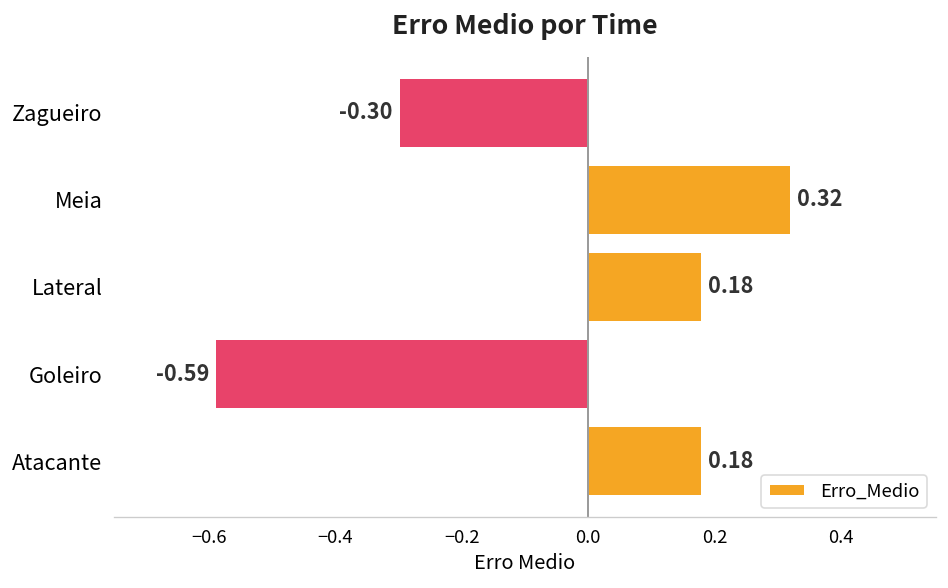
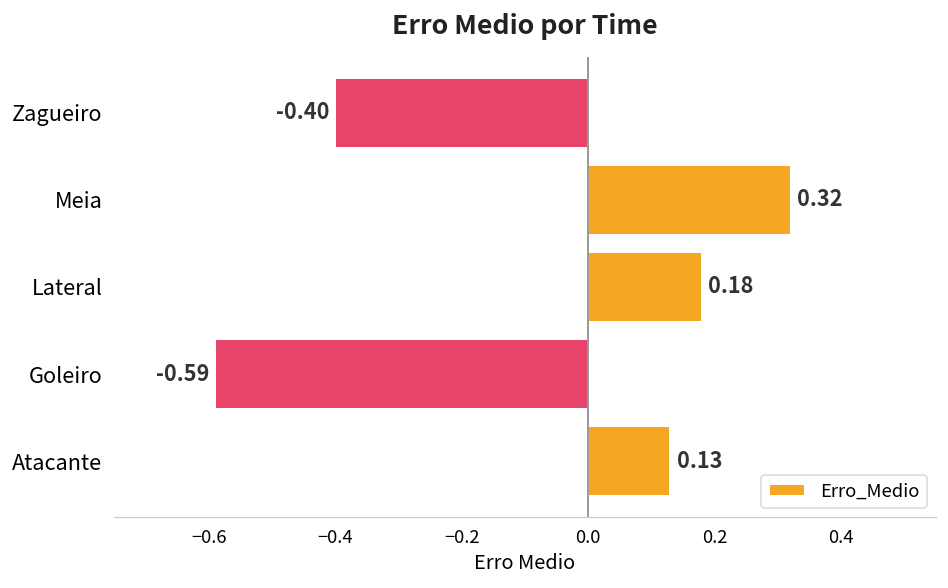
Zagueiro: -0.30 -> -0.40
Atacante: 0.18 -> 0.13
